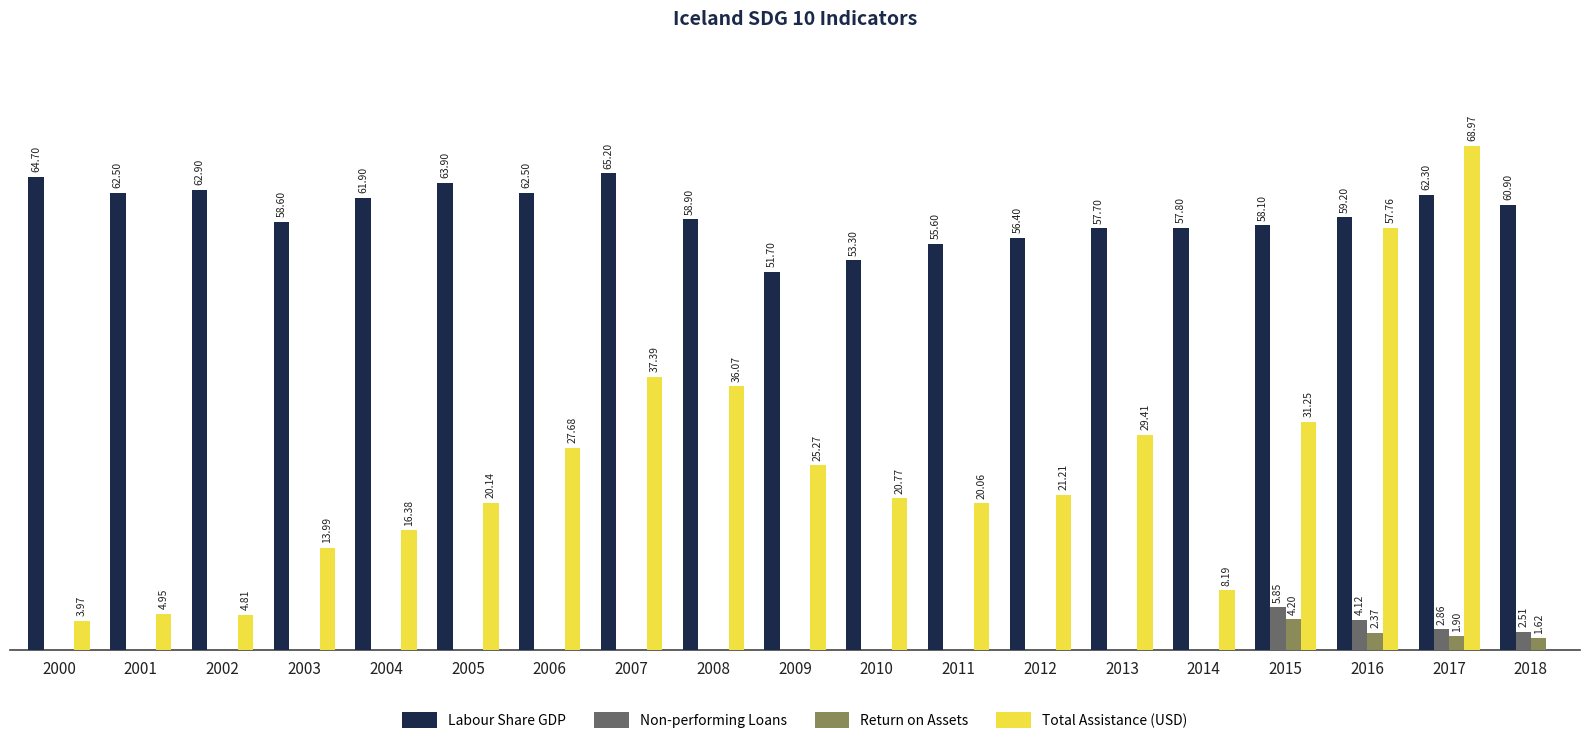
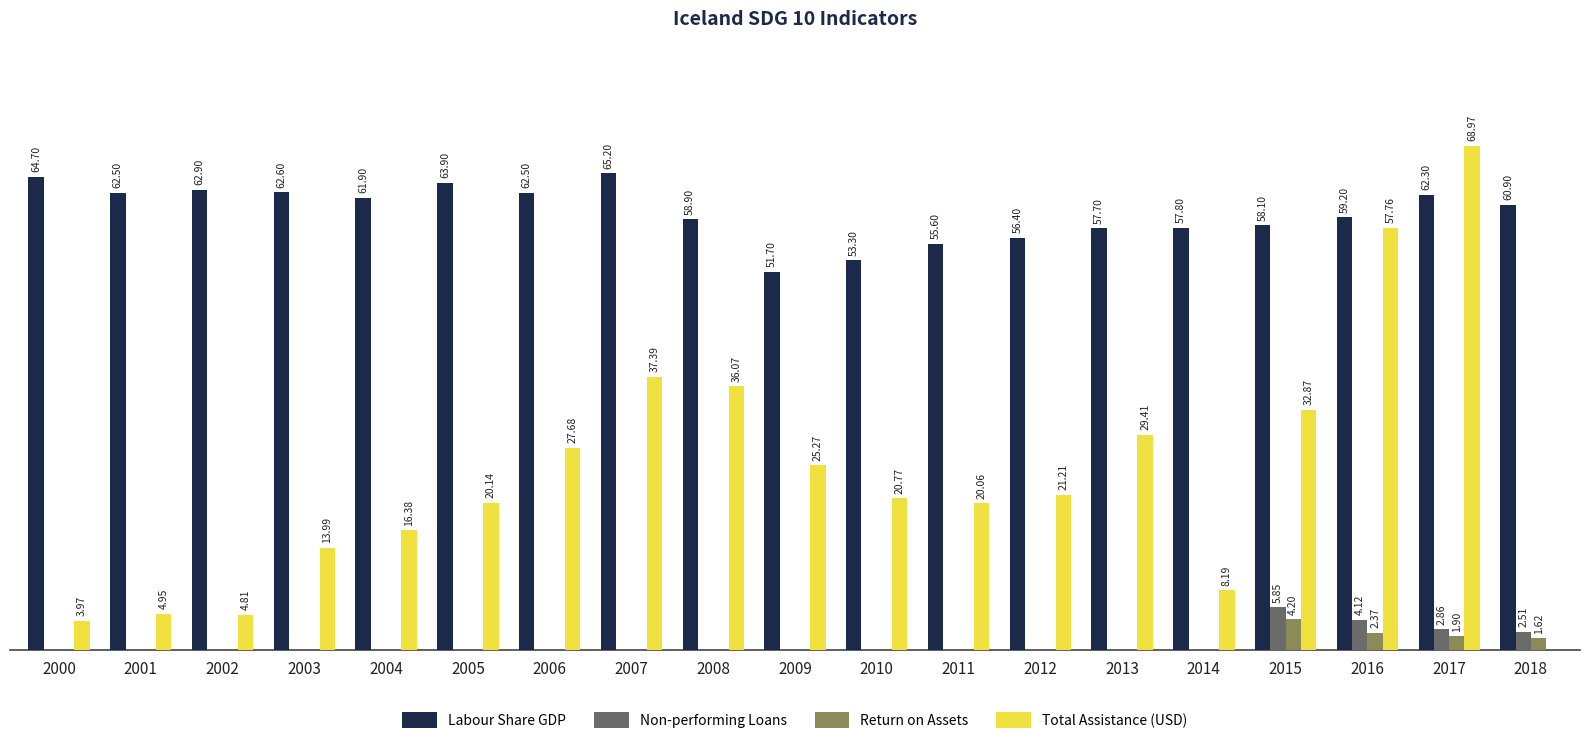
Labour Share GDP, 2003: 58.60 -> 62.60
Total Assistance (USD), 2015: 31.25 -> 32.87
